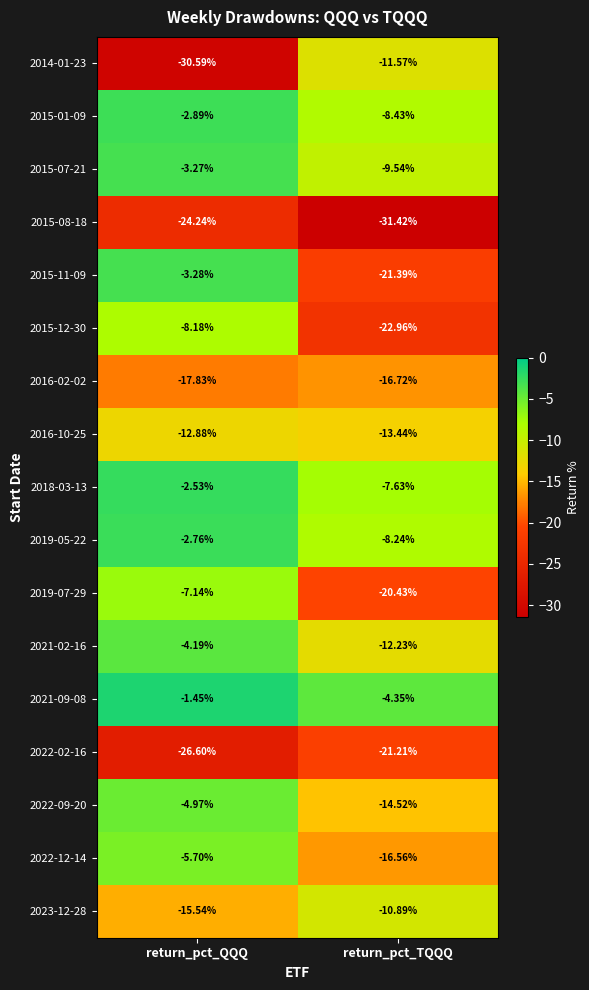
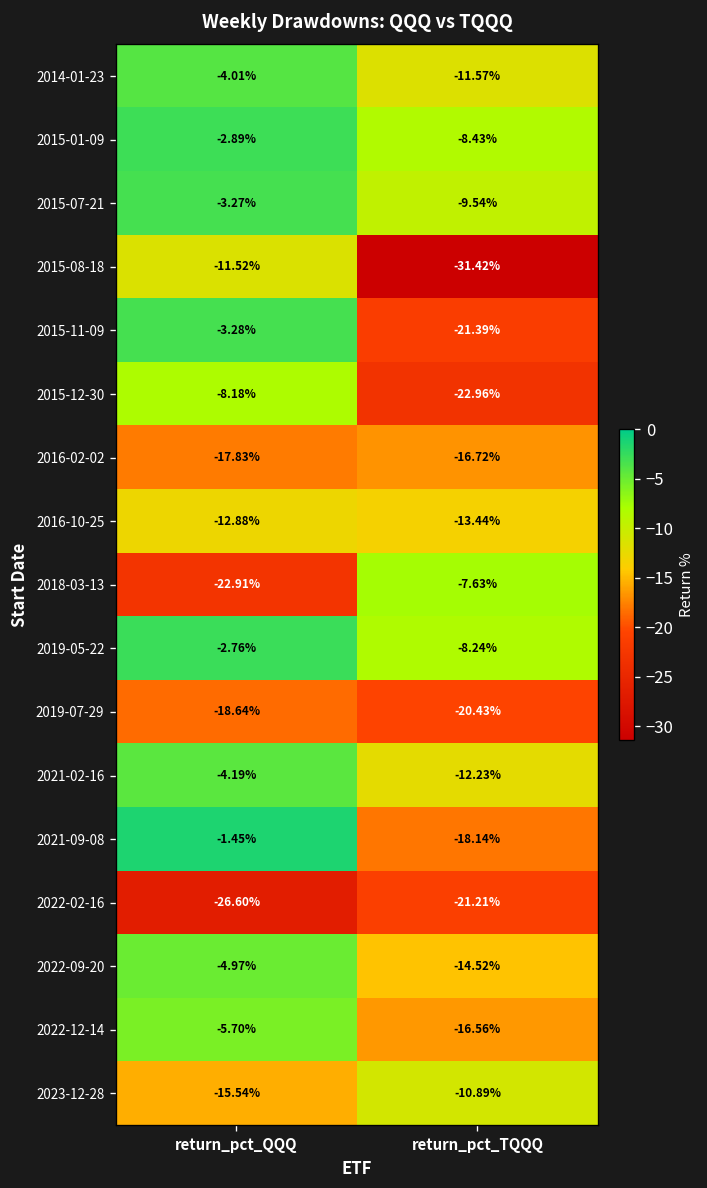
2014-01-23, return_pct_QQQ: -30.59% -> -4.01%
2015-08-18, return_pct_QQQ: -24.24% -> -11.52%
2018-03-13, return_pct_QQQ: -2.53% -> -22.91%
2019-07-29, return_pct_QQQ: -7.14% -> -18.64%
2021-09-08, return_pct_TQQQ: -4.35% -> -18.14%
